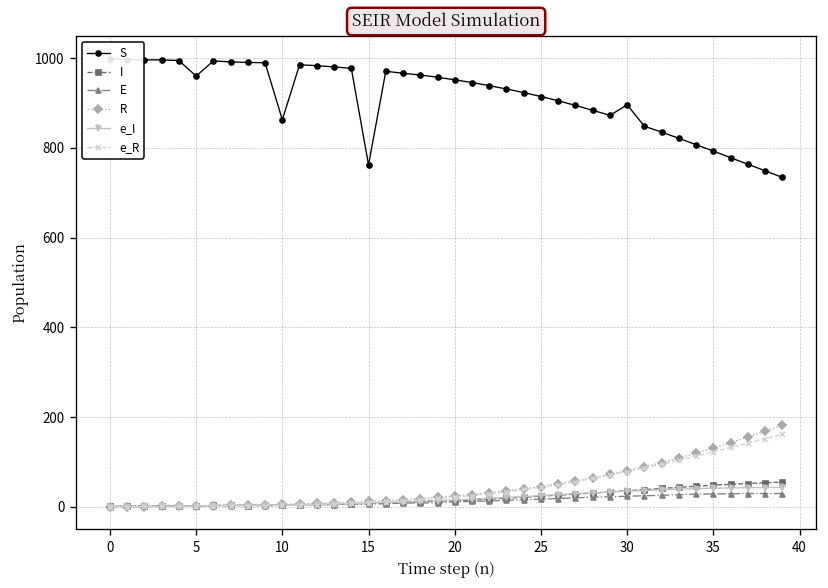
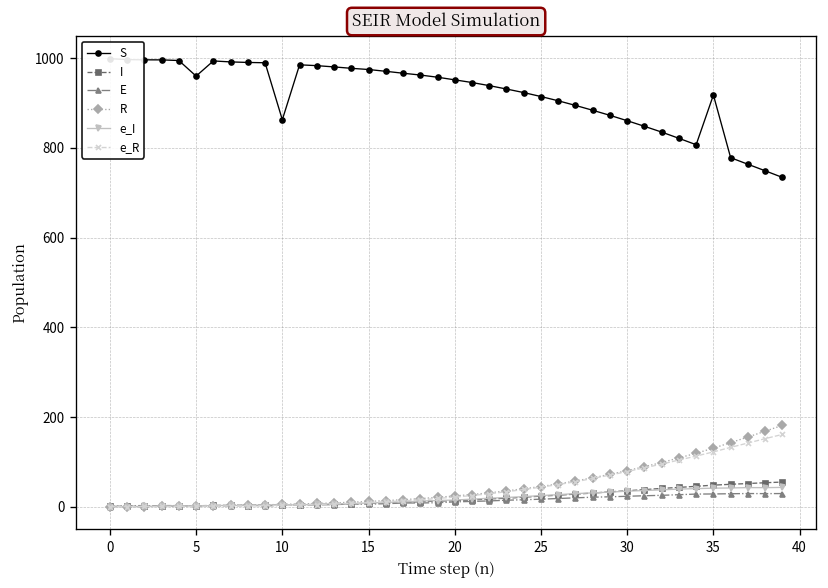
S, 15: 760 -> 970
S, 30: 900 -> 860
S, 35: 790 -> 920
